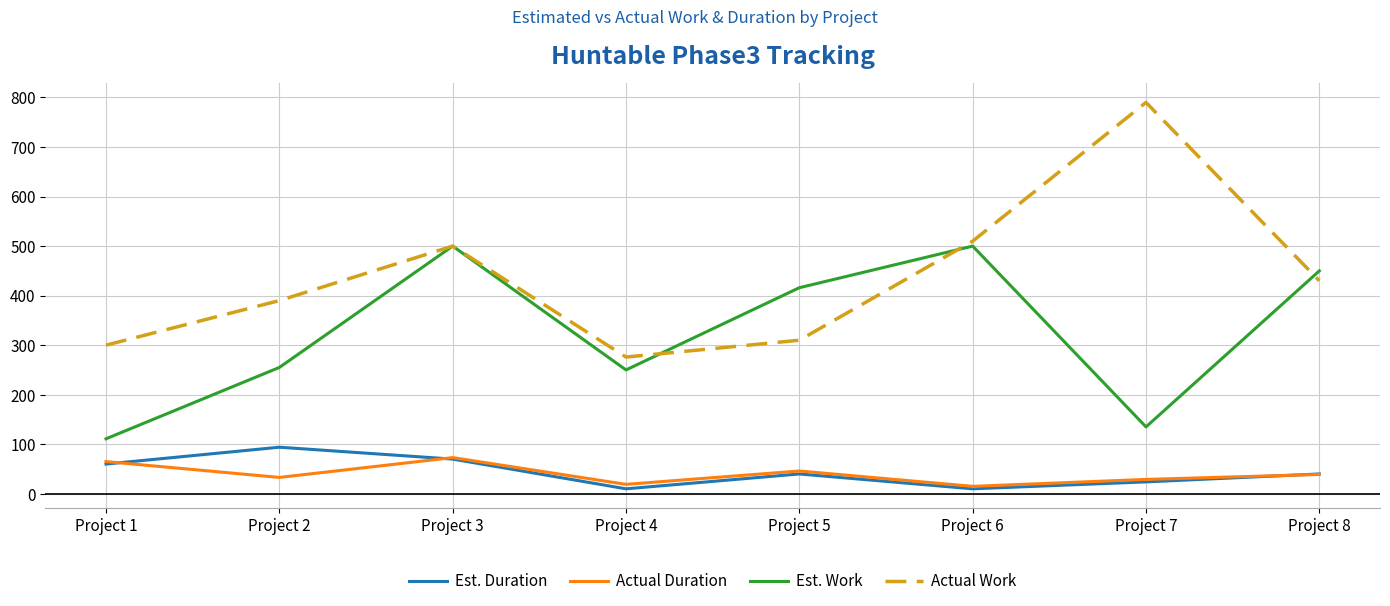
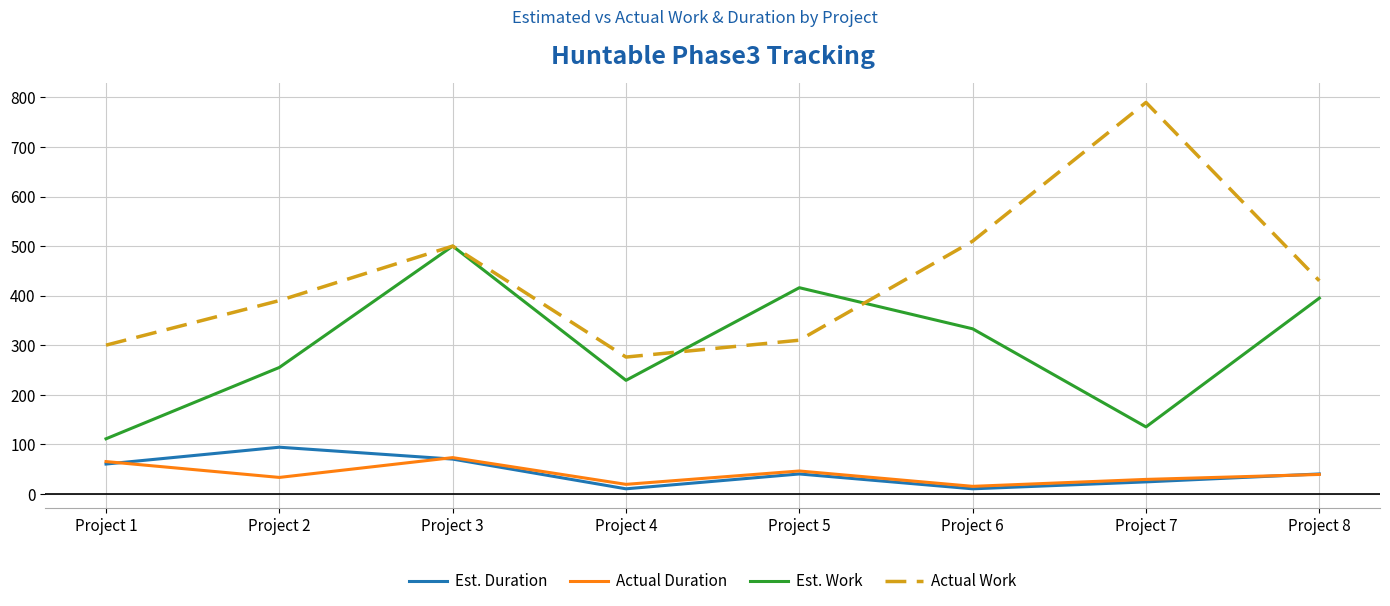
Est. Work, Project 4: 250 -> 230
Est. Work, Project 6: 500 -> 330
Est. Work, Project 8: 450 -> 400
